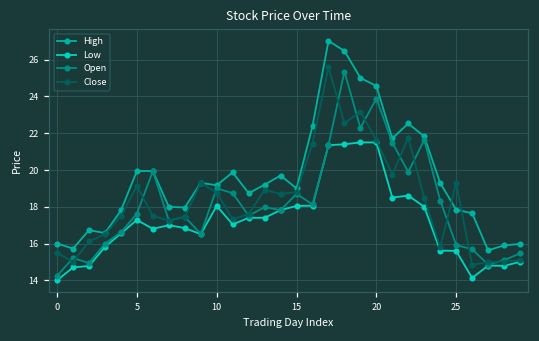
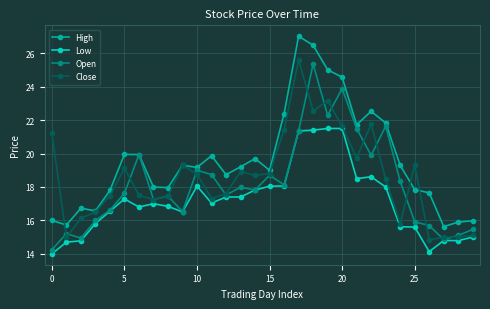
Close, 0: 15.5 -> 21.2
